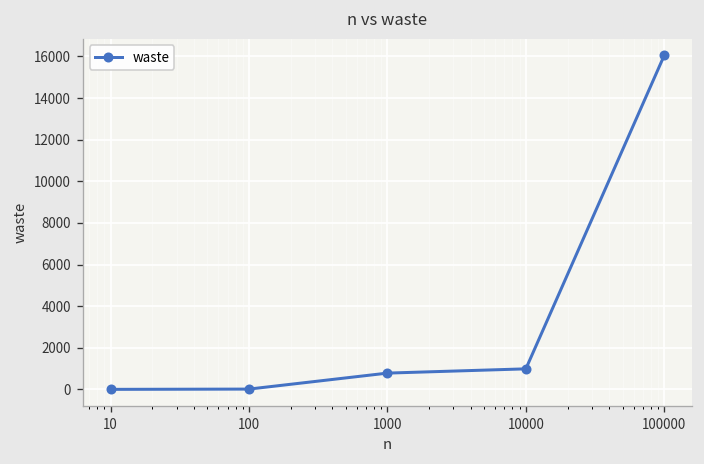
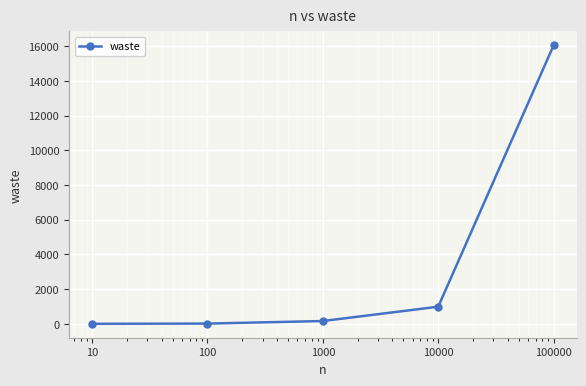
1000: 800 -> 200
